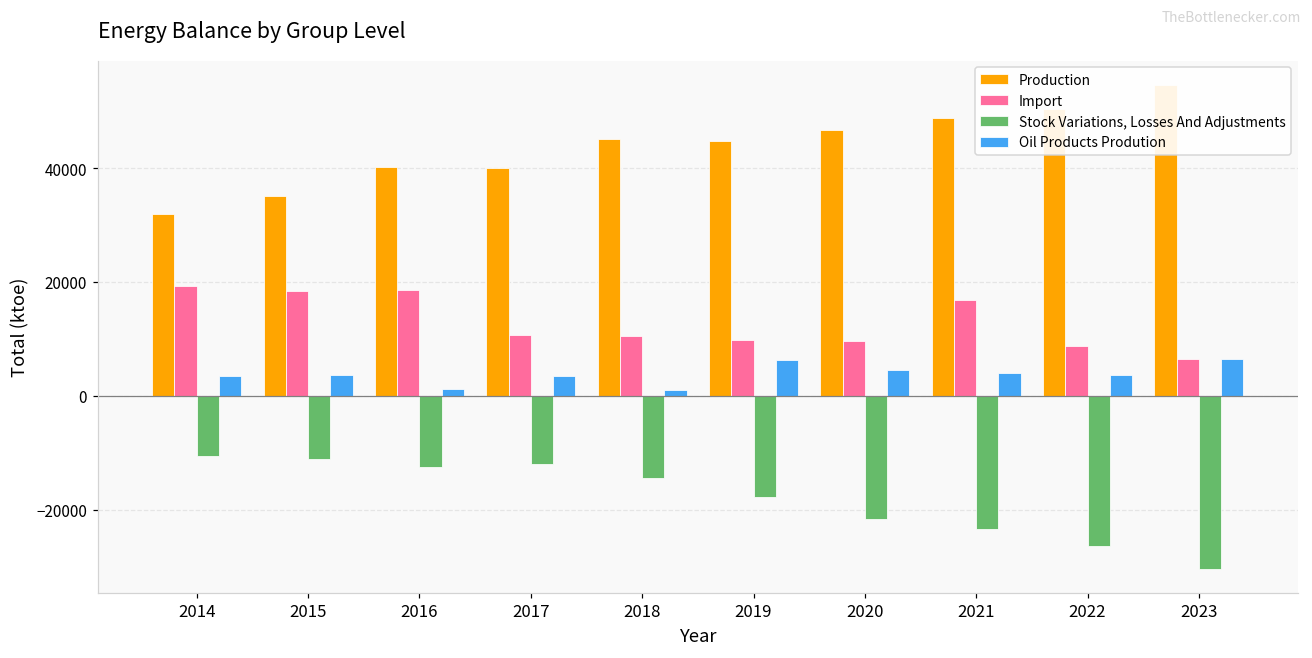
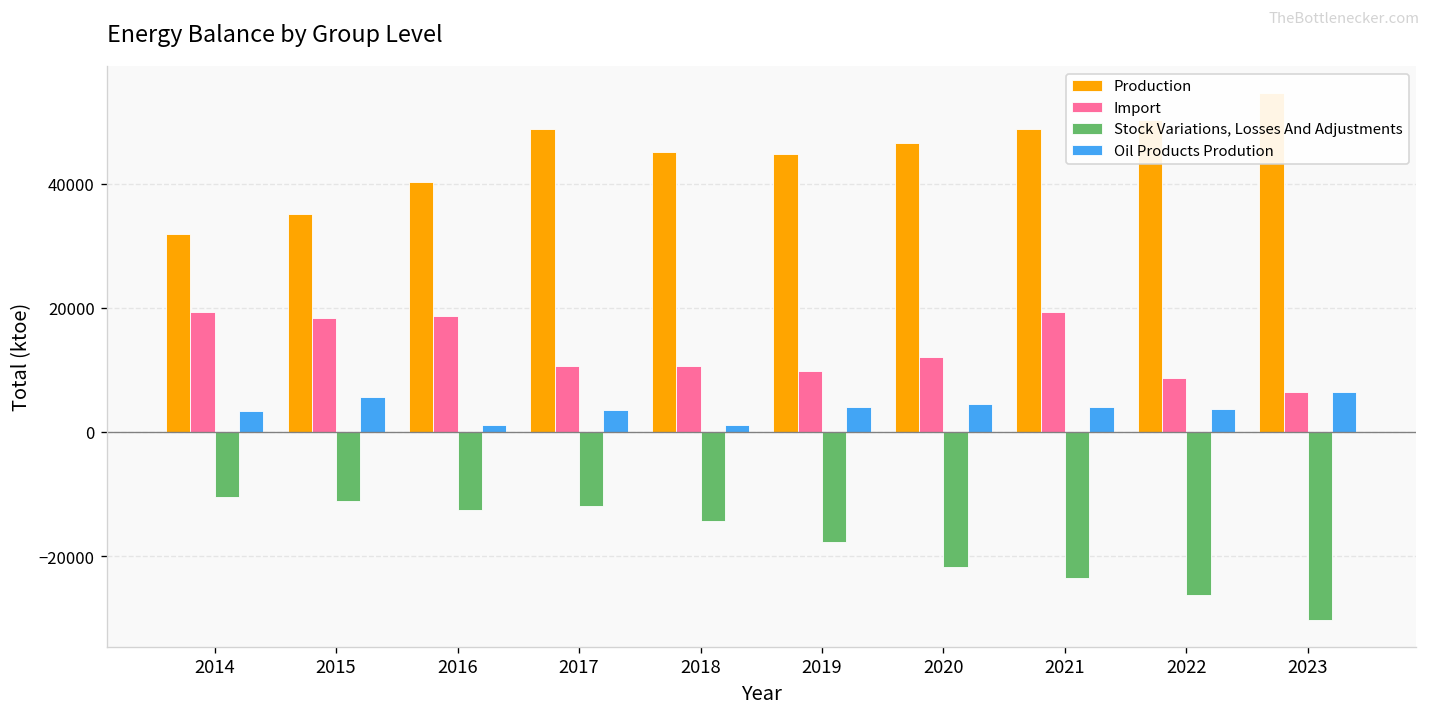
Oil Products Prodution, 2015: 4000 -> 6000
Production, 2017: 40000 -> 49000
Oil Products Prodution, 2019: 6000 -> 4000
Import, 2020: 10000 -> 12000
Import, 2021: 17000 -> 19000
